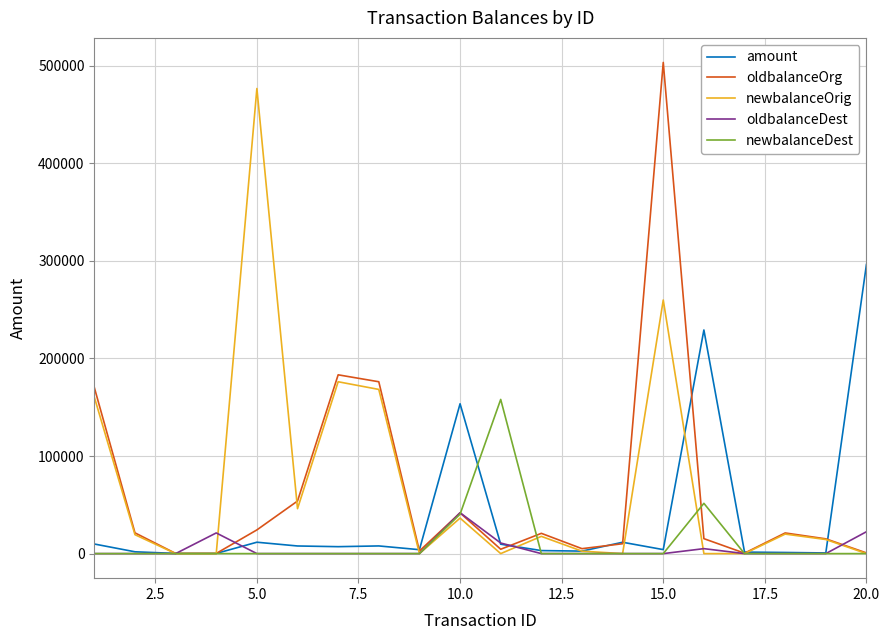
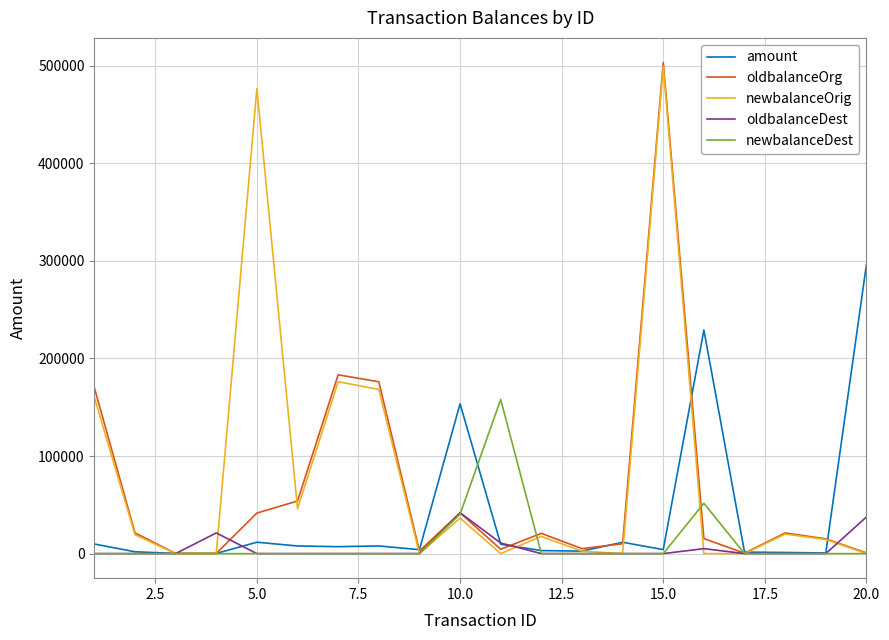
oldbalanceOrg, 5.0: 20000 -> 40000
newbalanceOrig, 15.0: 260000 -> 500000
oldbalanceDest, 20.0: 20000 -> 40000
